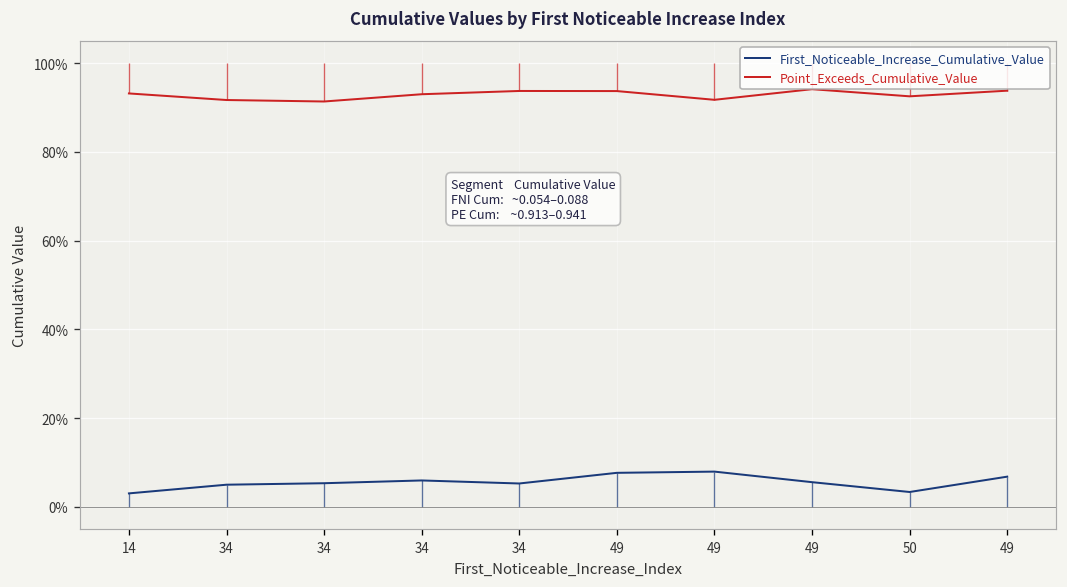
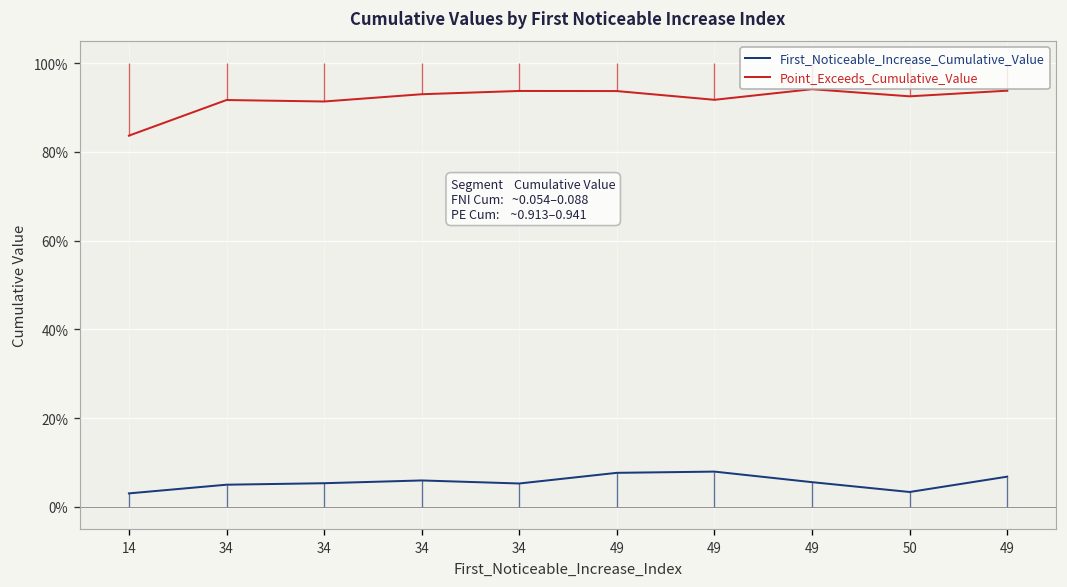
Point_Exceeds_Cumulative_Value, 14: 93% -> 84%
